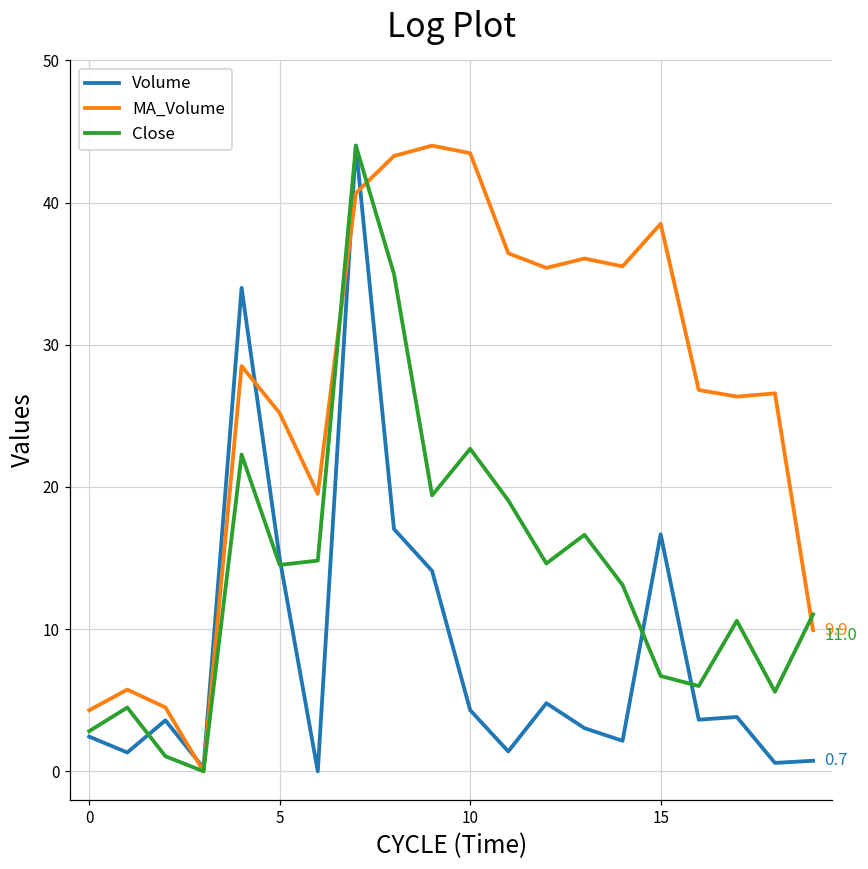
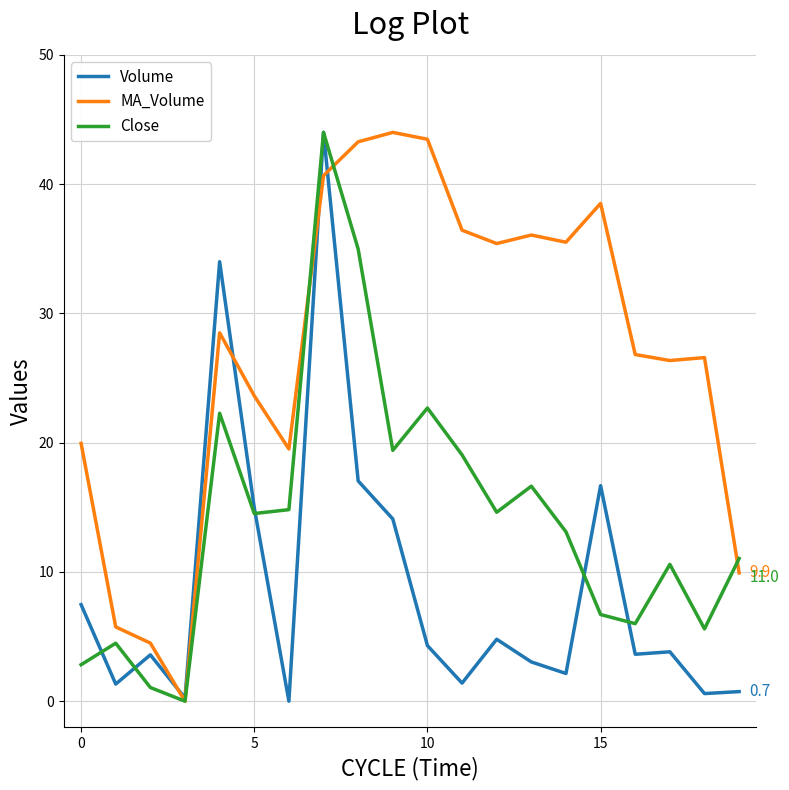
Volume, 0: 2.4 -> 7.5
MA_Volume, 0: 4.3 -> 19.9
MA_Volume, 5: 25.2 -> 23.6
